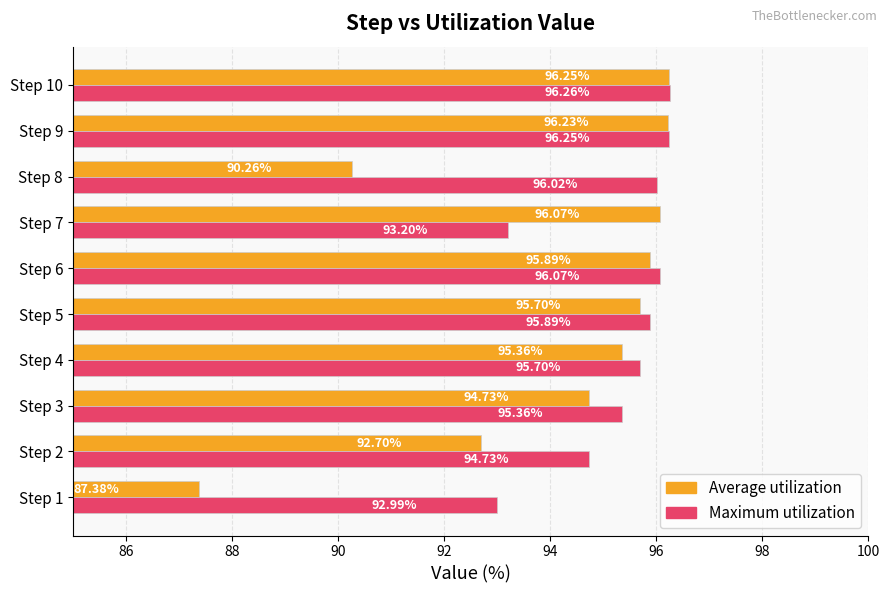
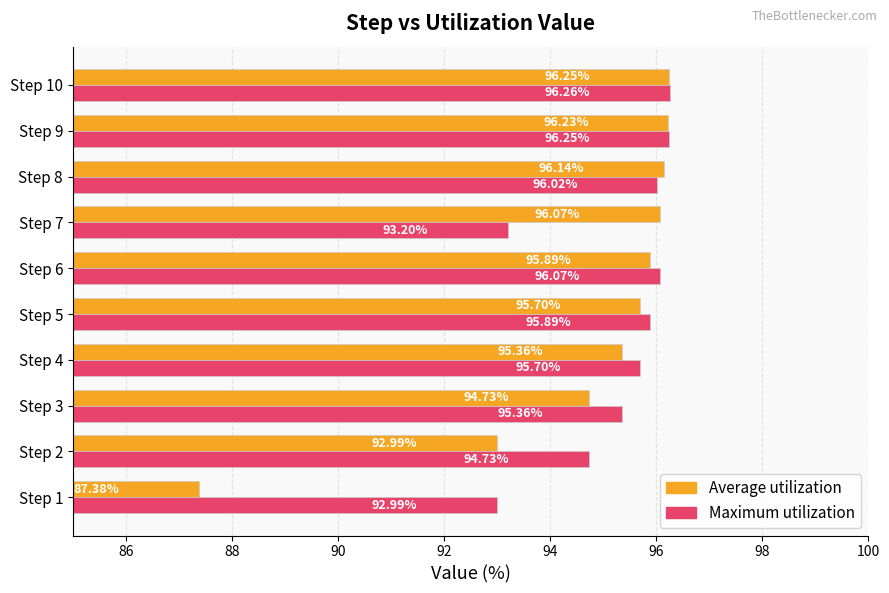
Average utilization, Step 8: 90.26% -> 96.14%
Average utilization, Step 2: 92.70% -> 92.99%
